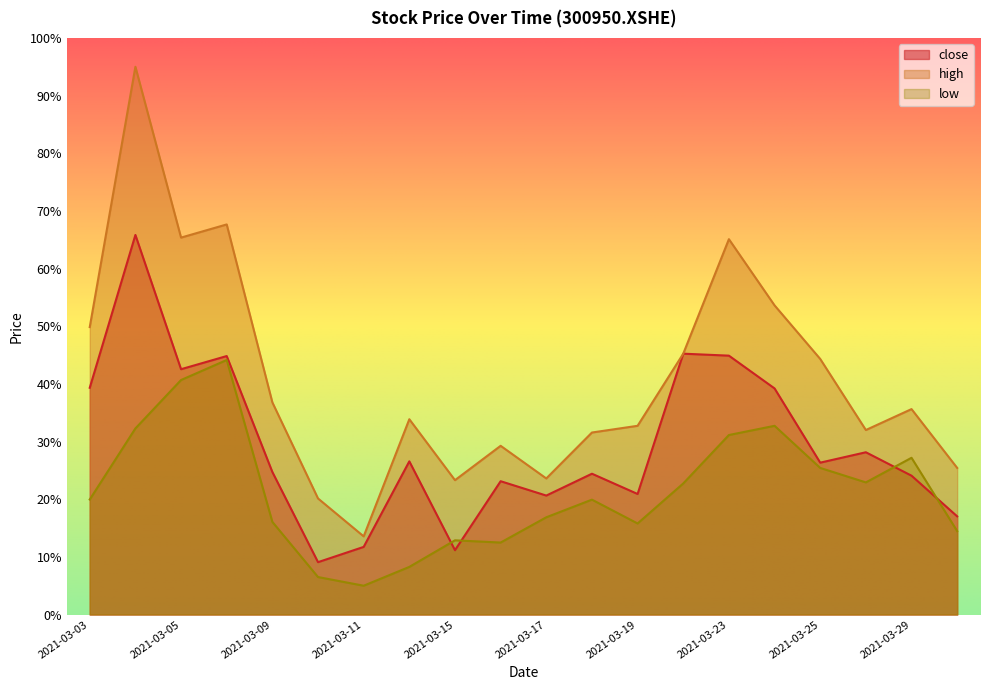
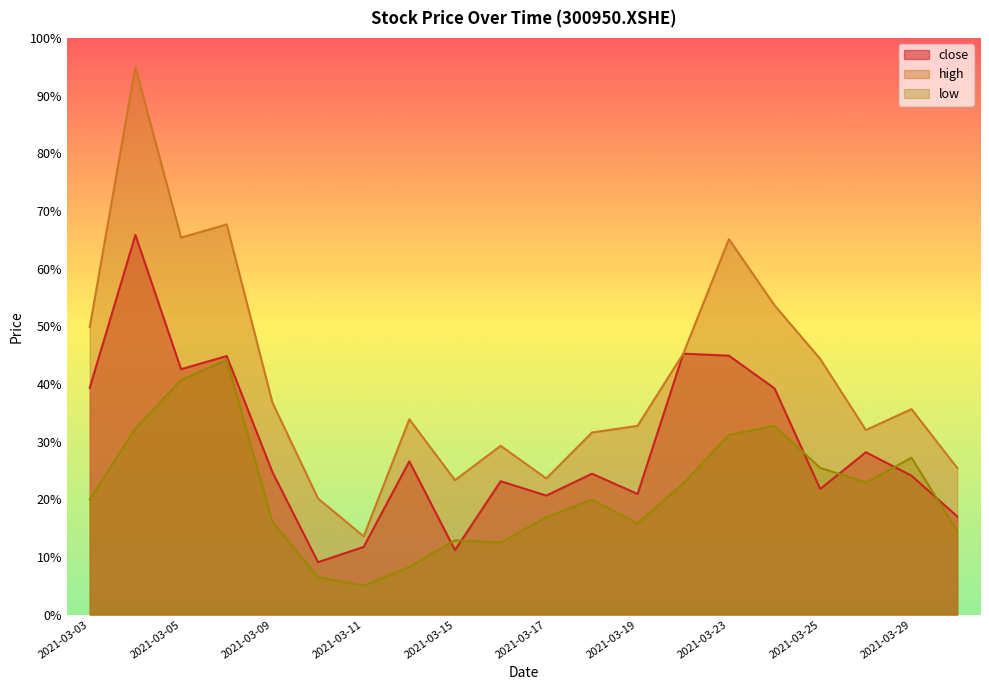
close, 2021-03-25: 26% -> 22%
